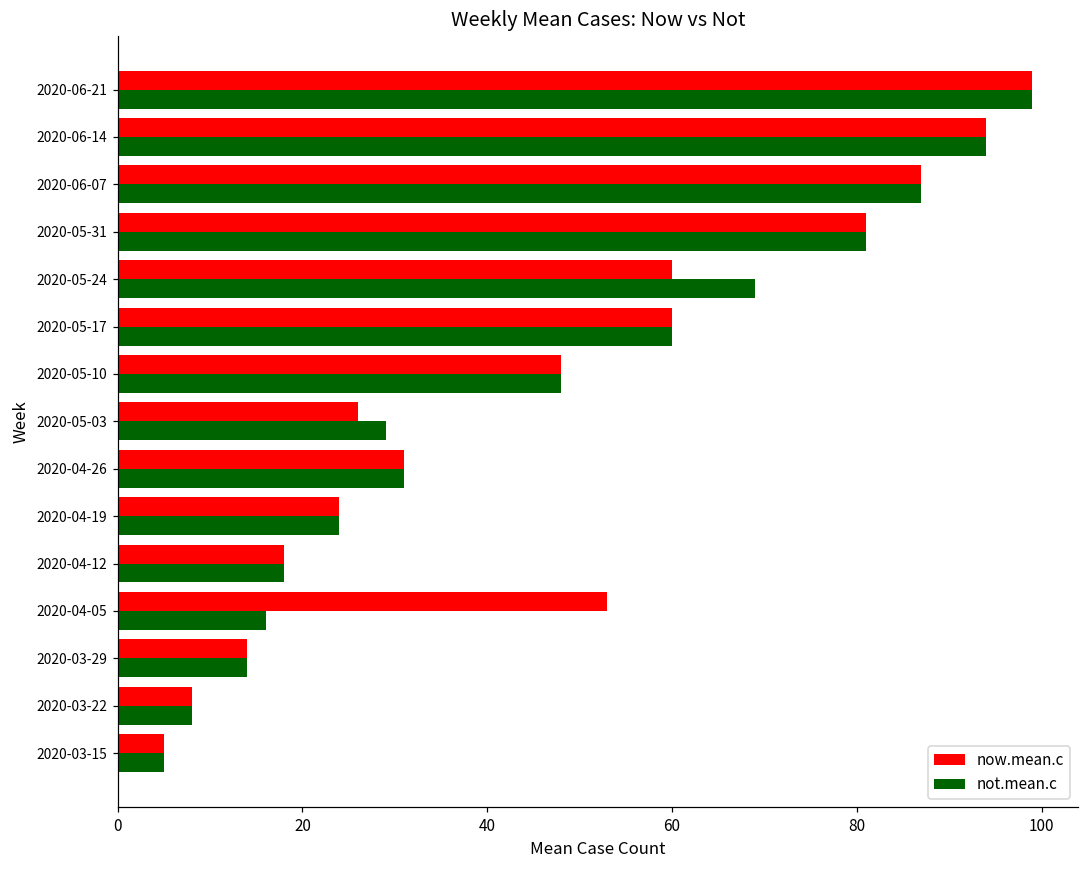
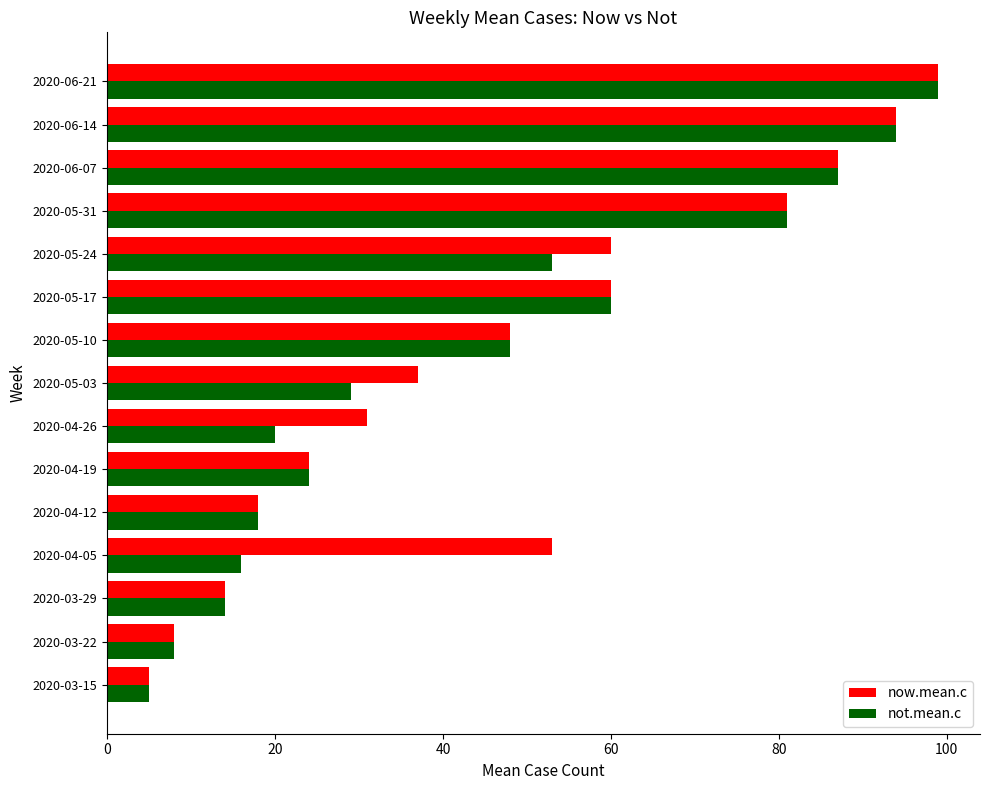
not.mean.c, 2020-05-24: 69 -> 53
now.mean.c, 2020-05-03: 26 -> 37
not.mean.c, 2020-04-26: 31 -> 20
